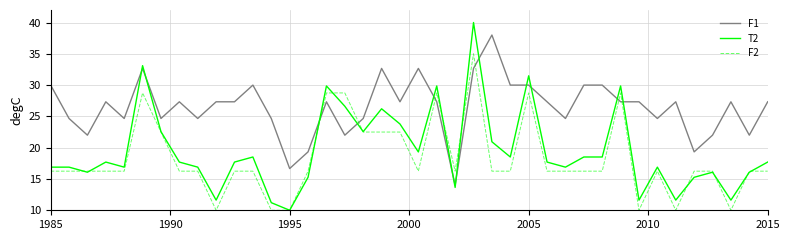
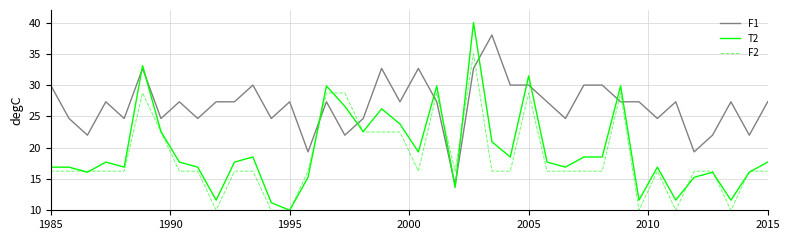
F1, 1995: 17 -> 27
